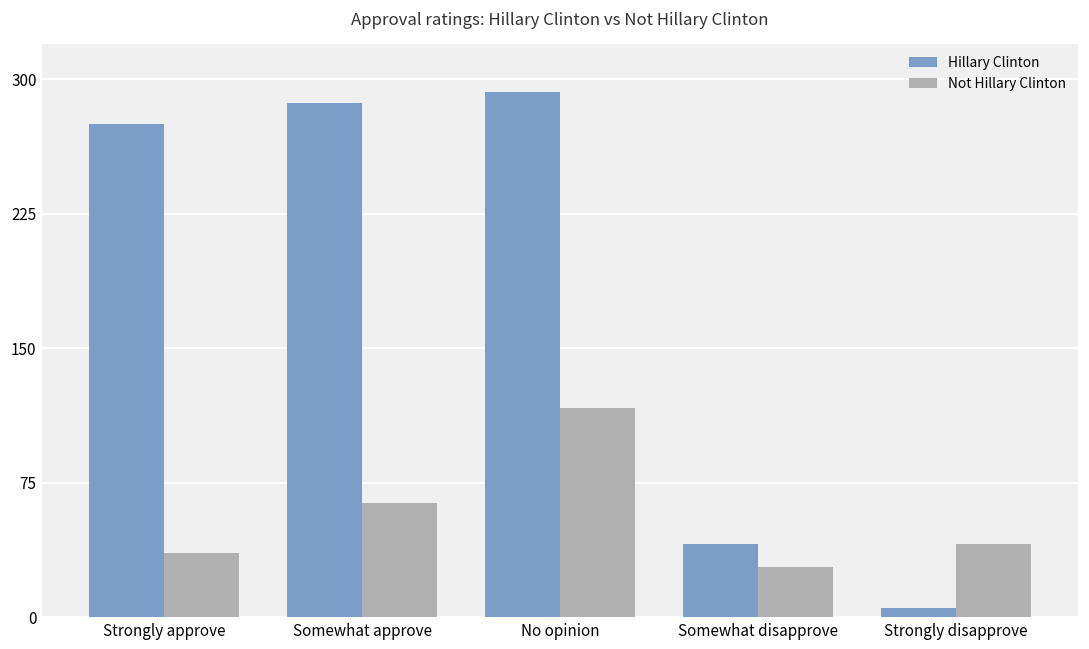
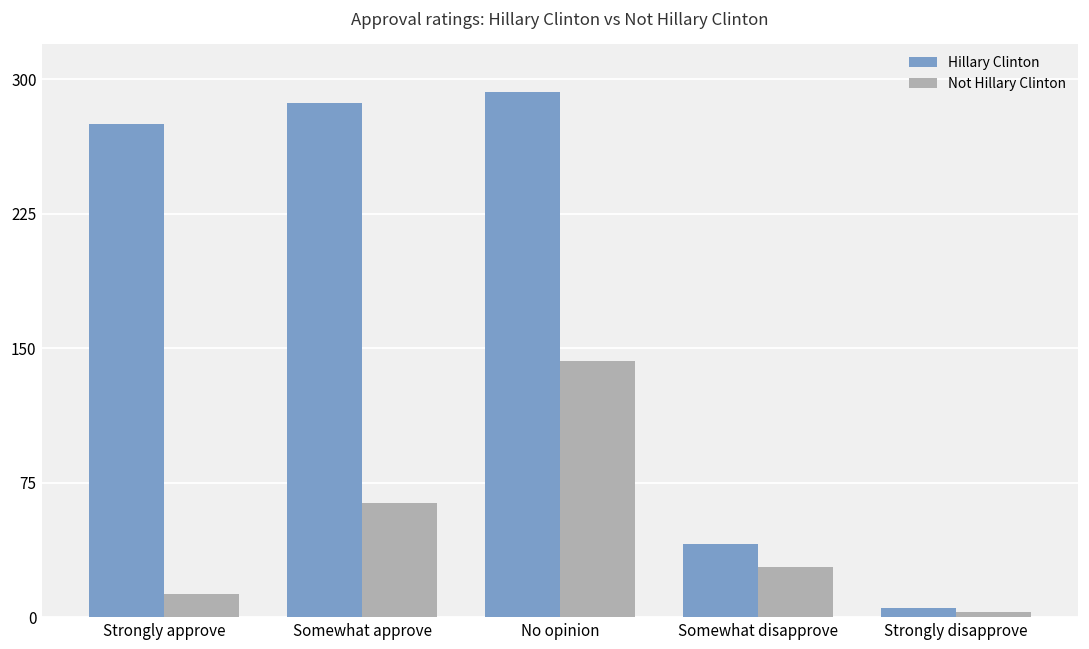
Not Hillary Clinton, Strongly approve: 36 -> 13
Not Hillary Clinton, No opinion: 117 -> 143
Not Hillary Clinton, Strongly disapprove: 41 -> 3
